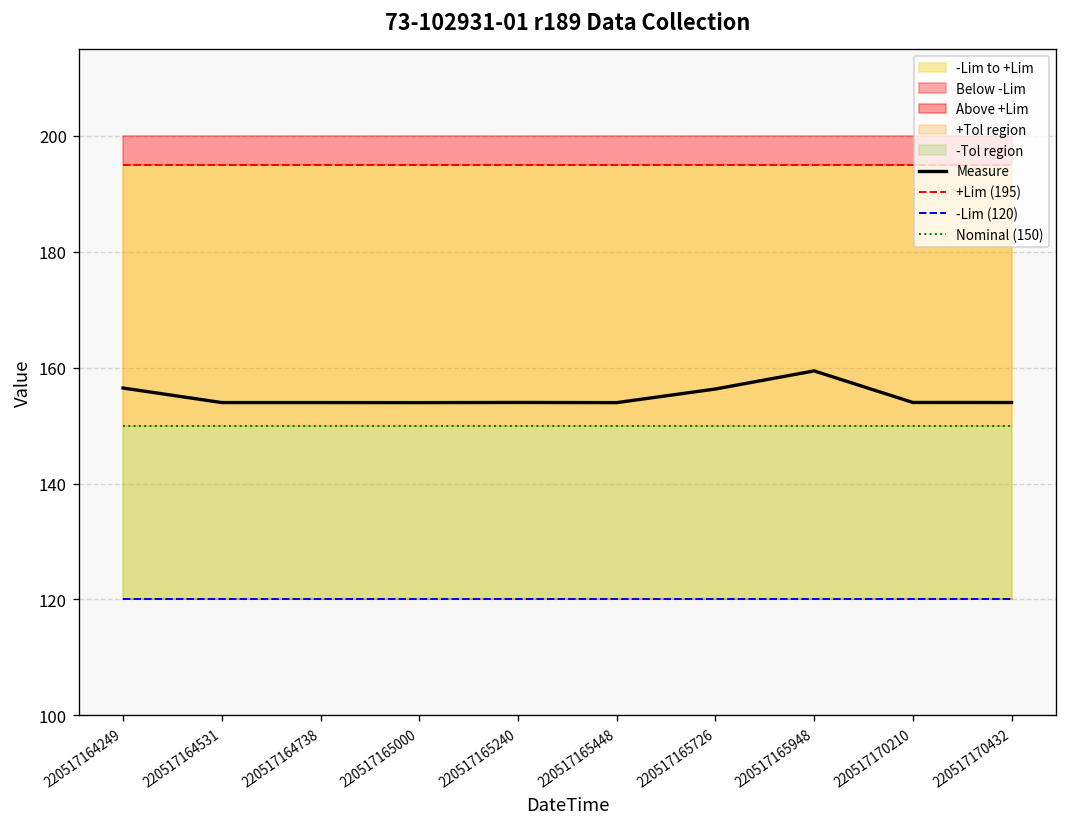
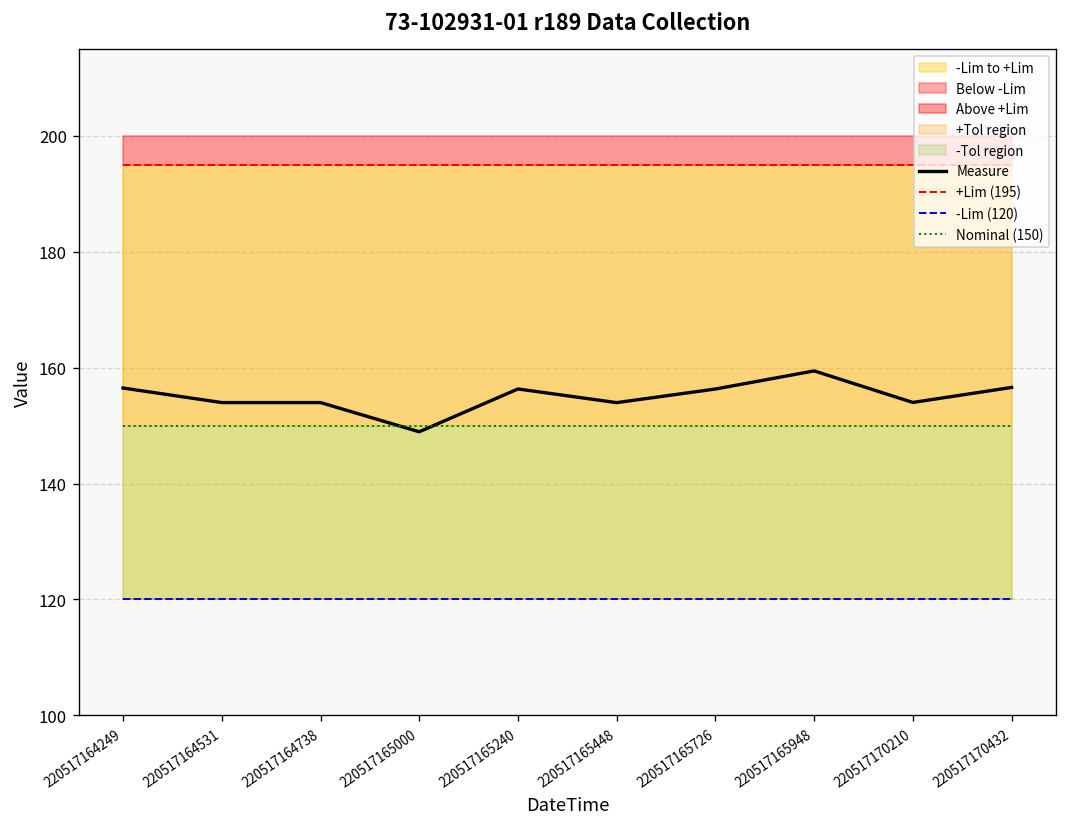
Measure, 220517165000: 154 -> 149
Measure, 220517165240: 154 -> 156
Measure, 220517170432: 154 -> 157
